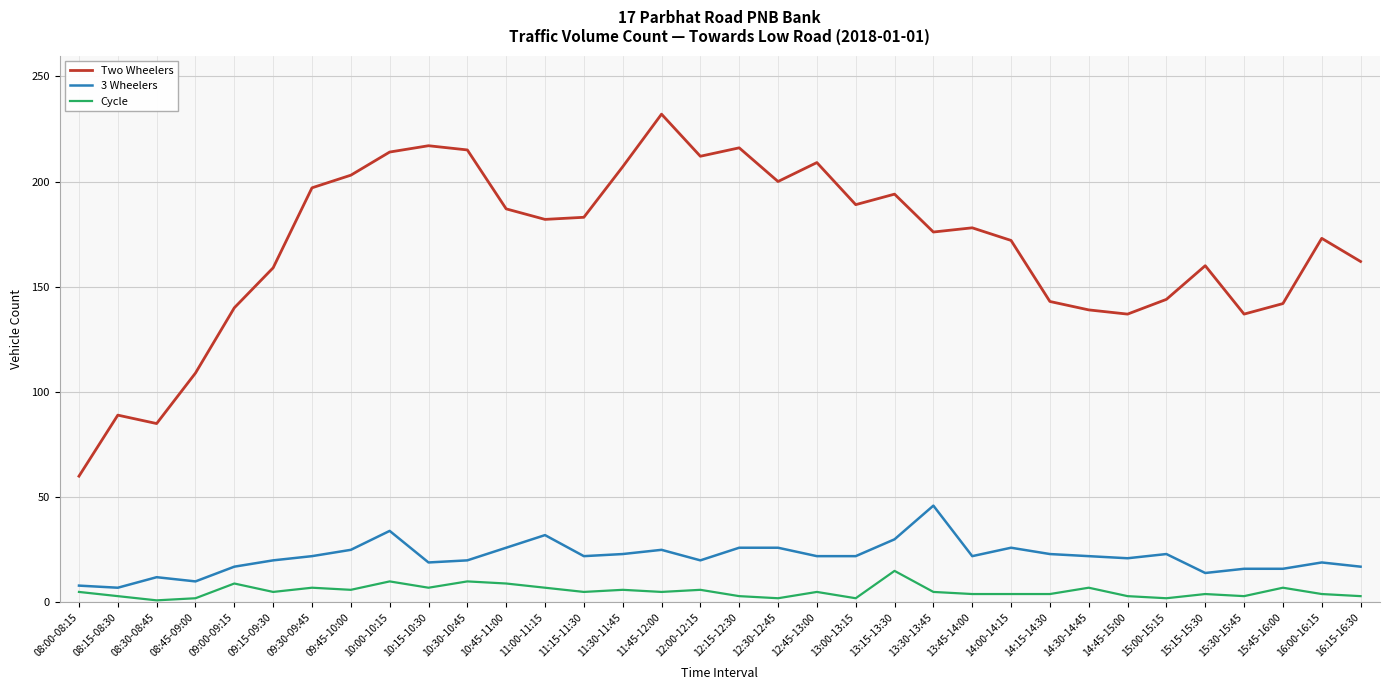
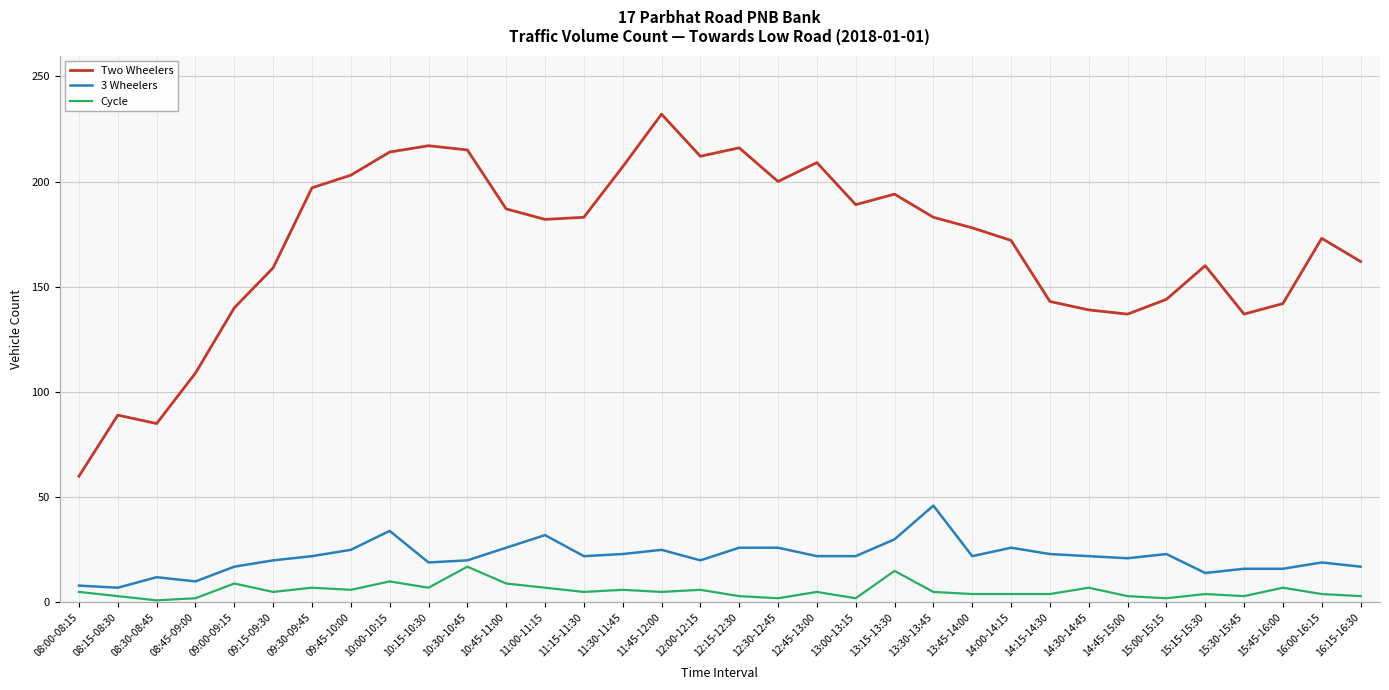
Cycle, 10:30-10:45: 10 -> 17
Two Wheelers, 13:30-13:45: 176 -> 183
